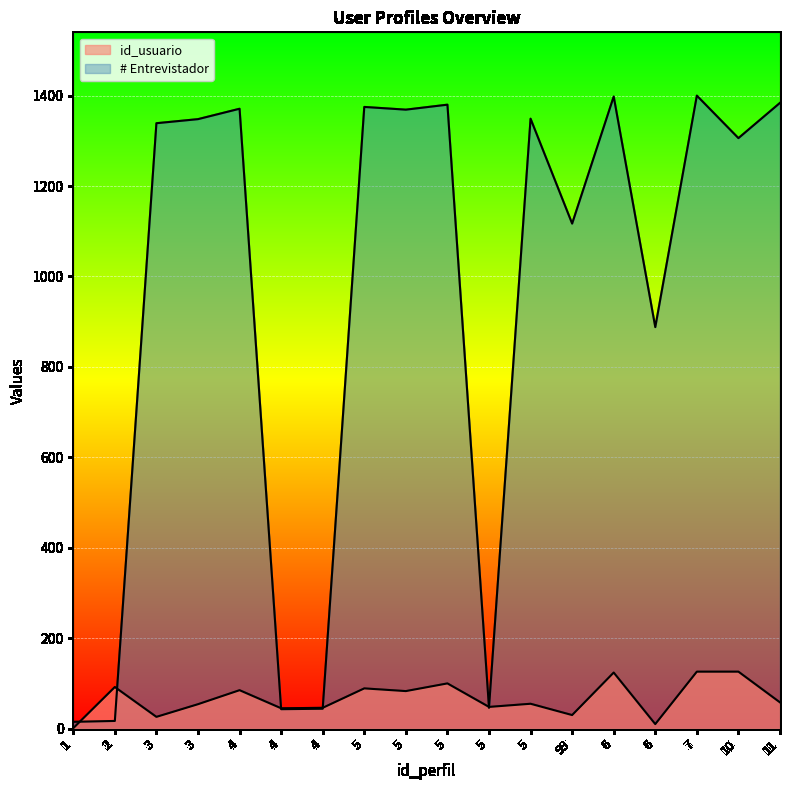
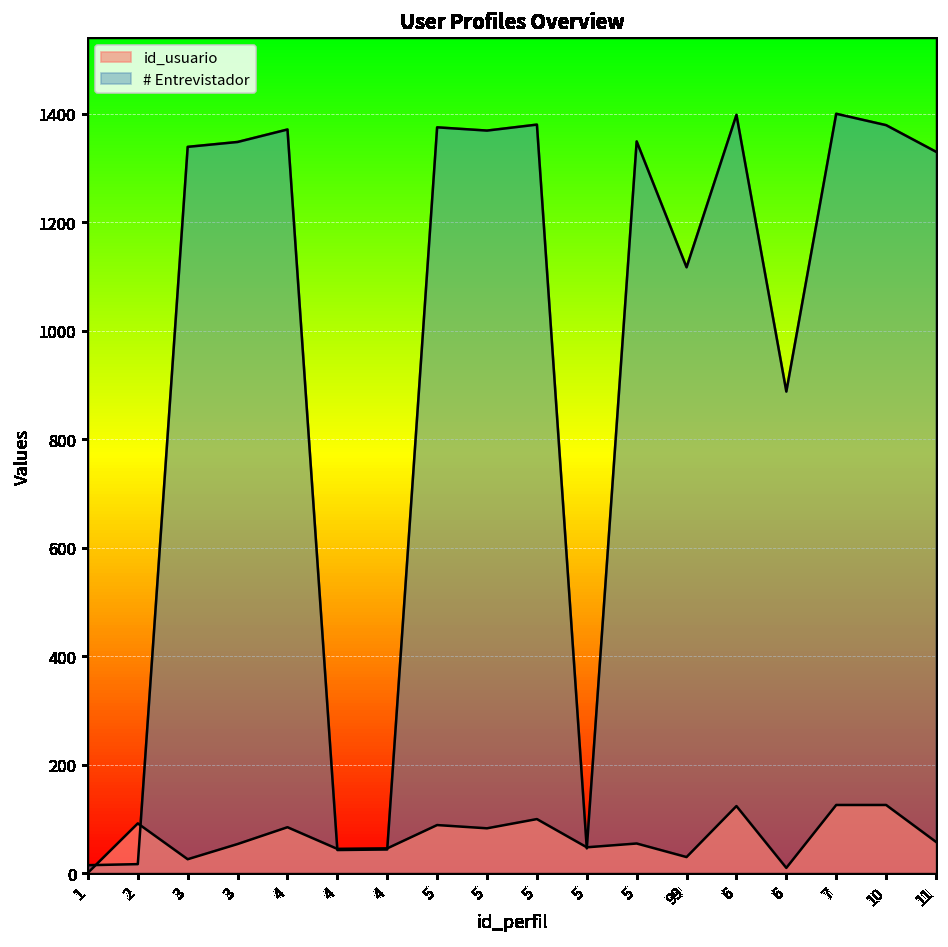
# Entrevistador, 10: 1310 -> 1380
# Entrevistador, 11: 1380 -> 1330
